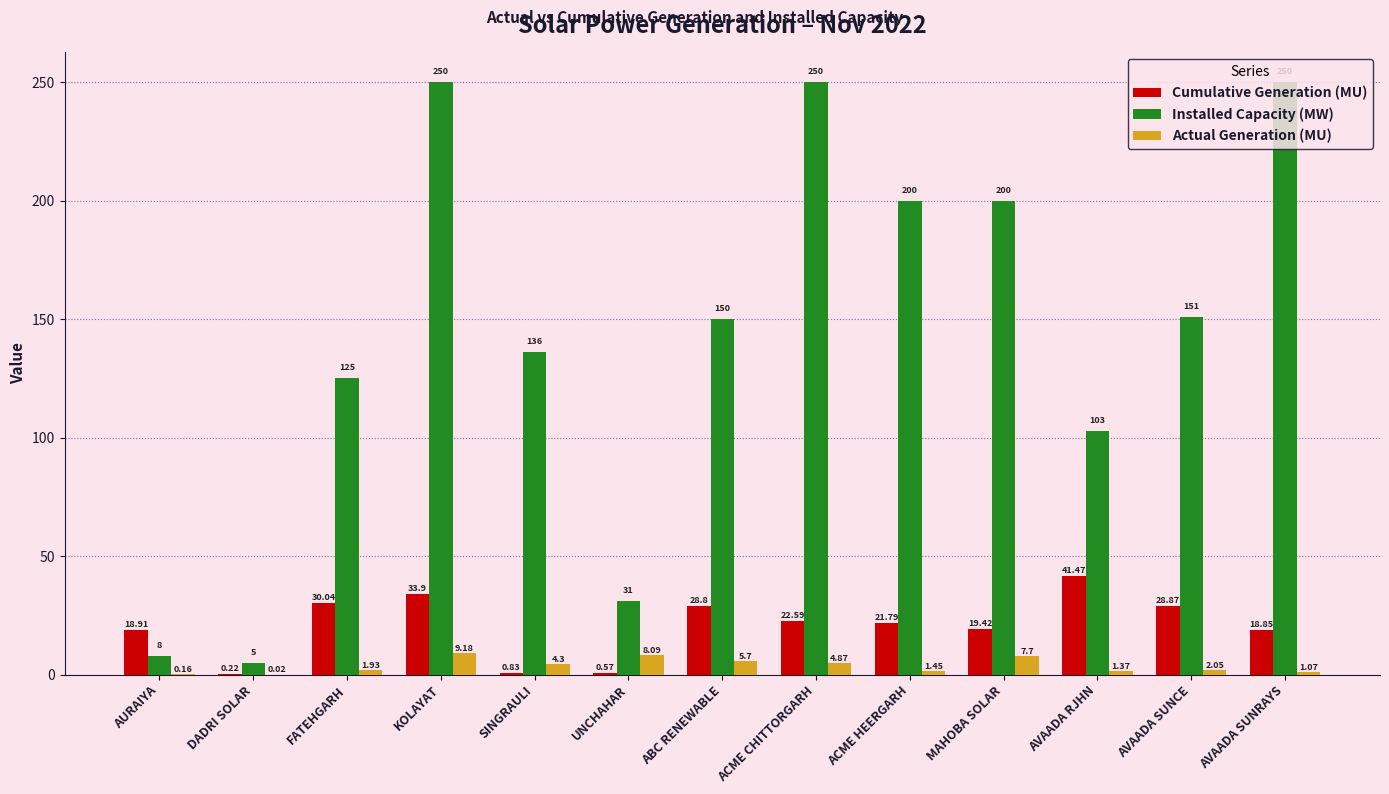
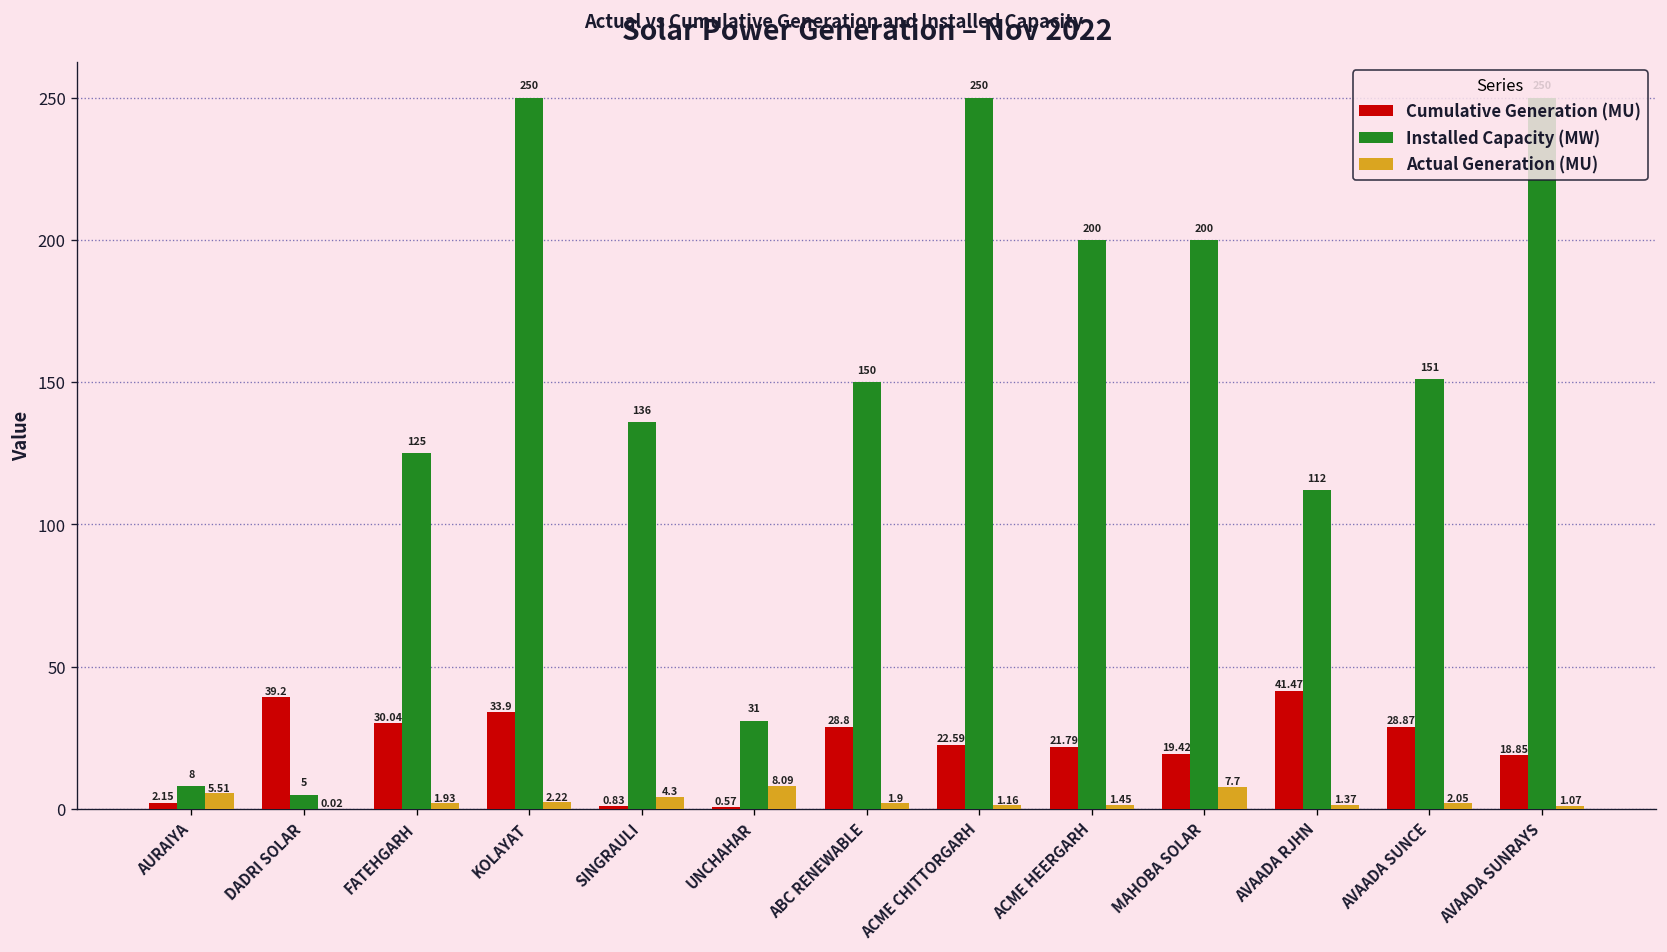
Cumulative Generation (MU), AURAIYA: 18.91 -> 2.15
Actual Generation (MU), AURAIYA: 0.16 -> 5.51
Cumulative Generation (MU), DADRI SOLAR: 0.22 -> 39.2
Actual Generation (MU), KOLAYAT: 9.18 -> 2.22
Actual Generation (MU), ABC RENEWABLE: 5.7 -> 1.9
Actual Generation (MU), ACME CHITTORGARH: 4.87 -> 1.16
Installed Capacity (MW), AVAADA RJHN: 103 -> 112
